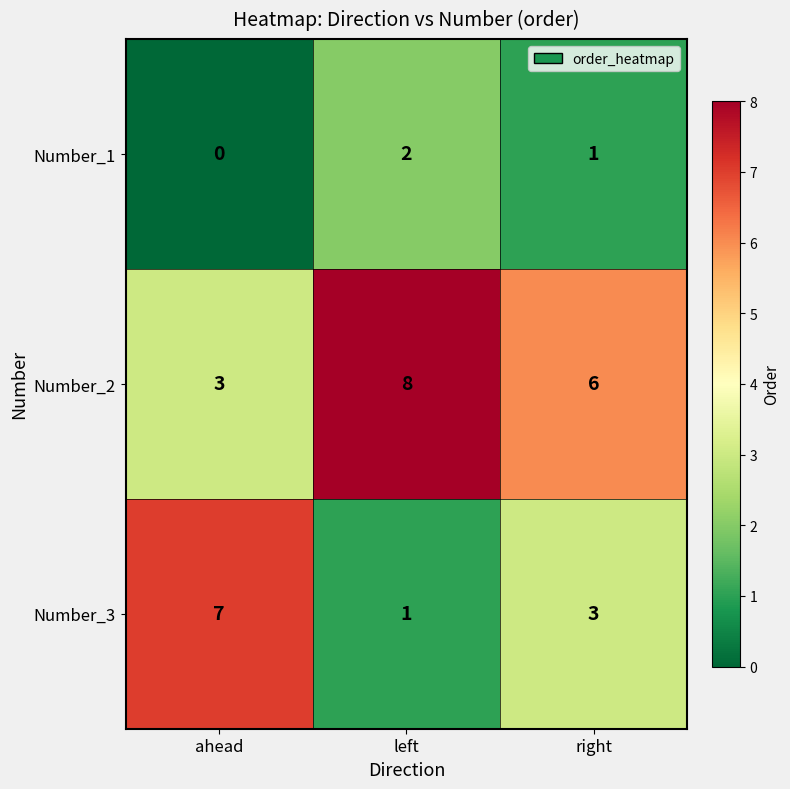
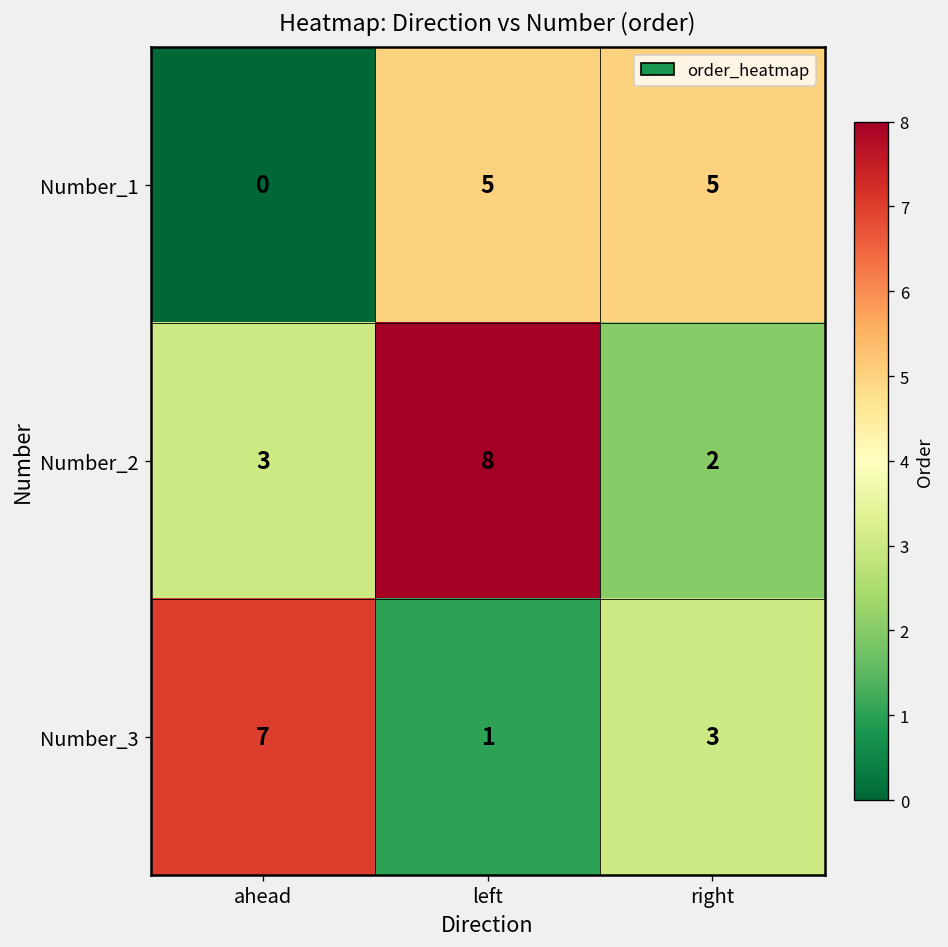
Number_1, left: 2 -> 5
Number_1, right: 1 -> 5
Number_2, right: 6 -> 2
